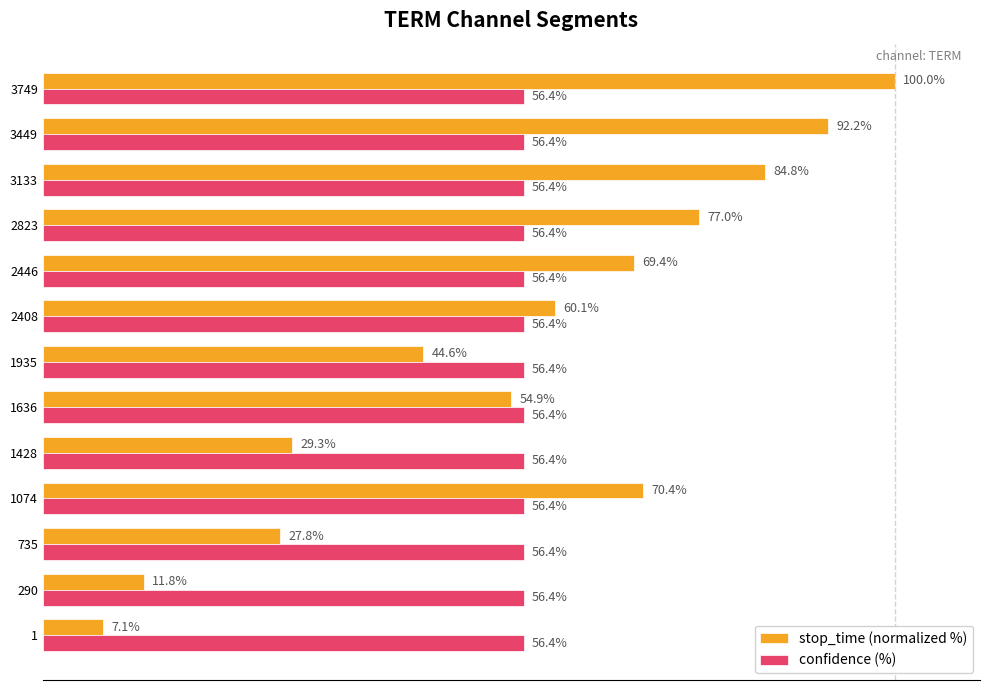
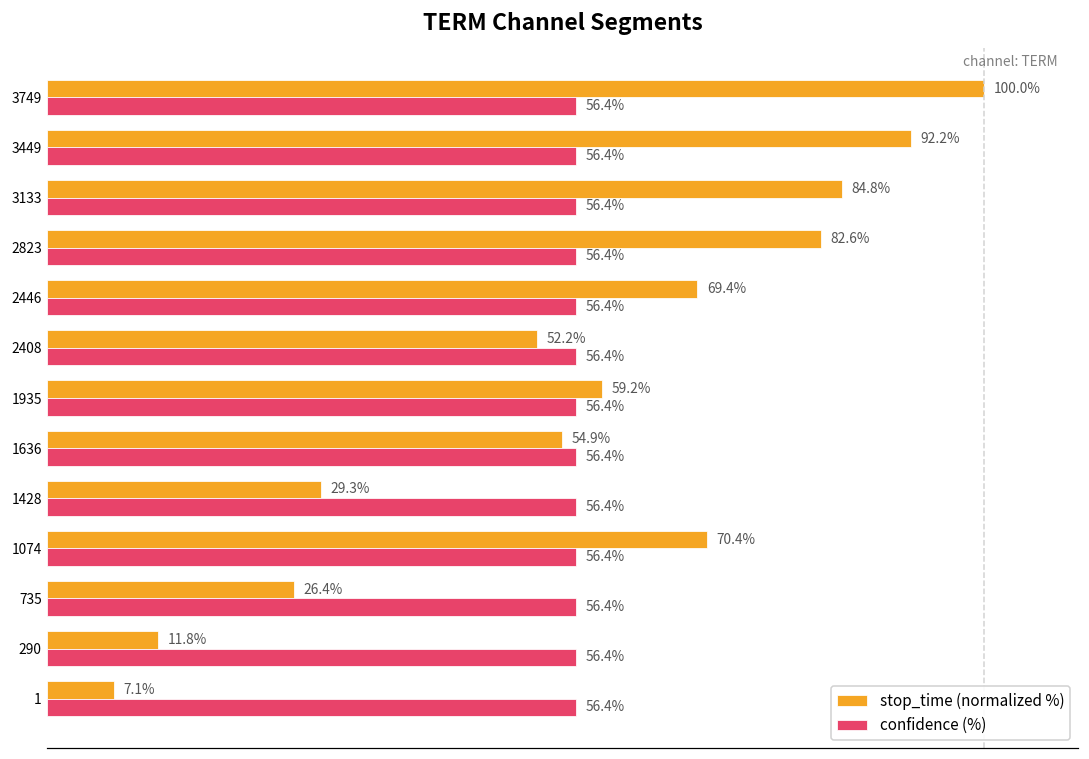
stop_time (normalized %), 2823: 77.0% -> 82.6%
stop_time (normalized %), 2408: 60.1% -> 52.2%
stop_time (normalized %), 1935: 44.6% -> 59.2%
stop_time (normalized %), 735: 27.8% -> 26.4%
